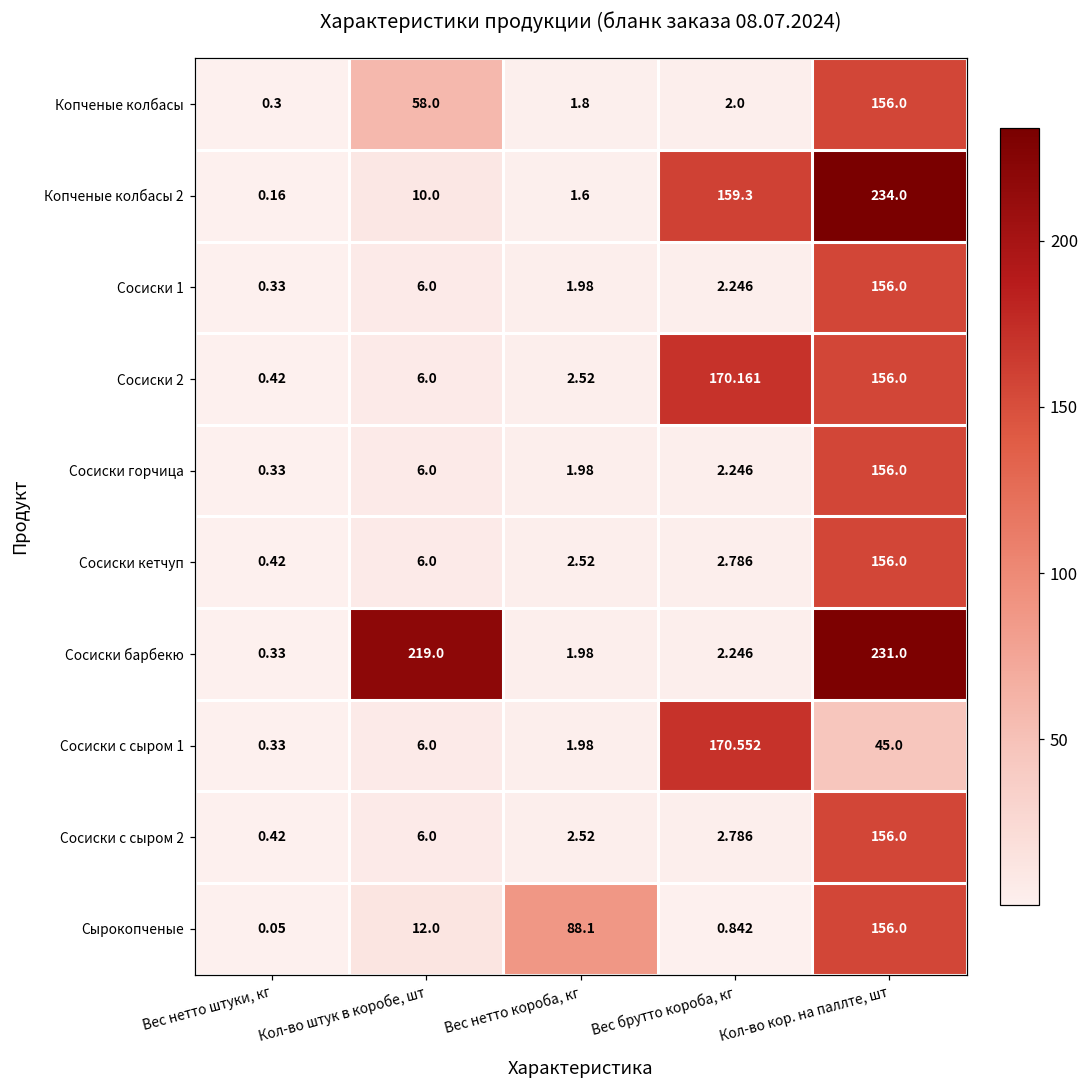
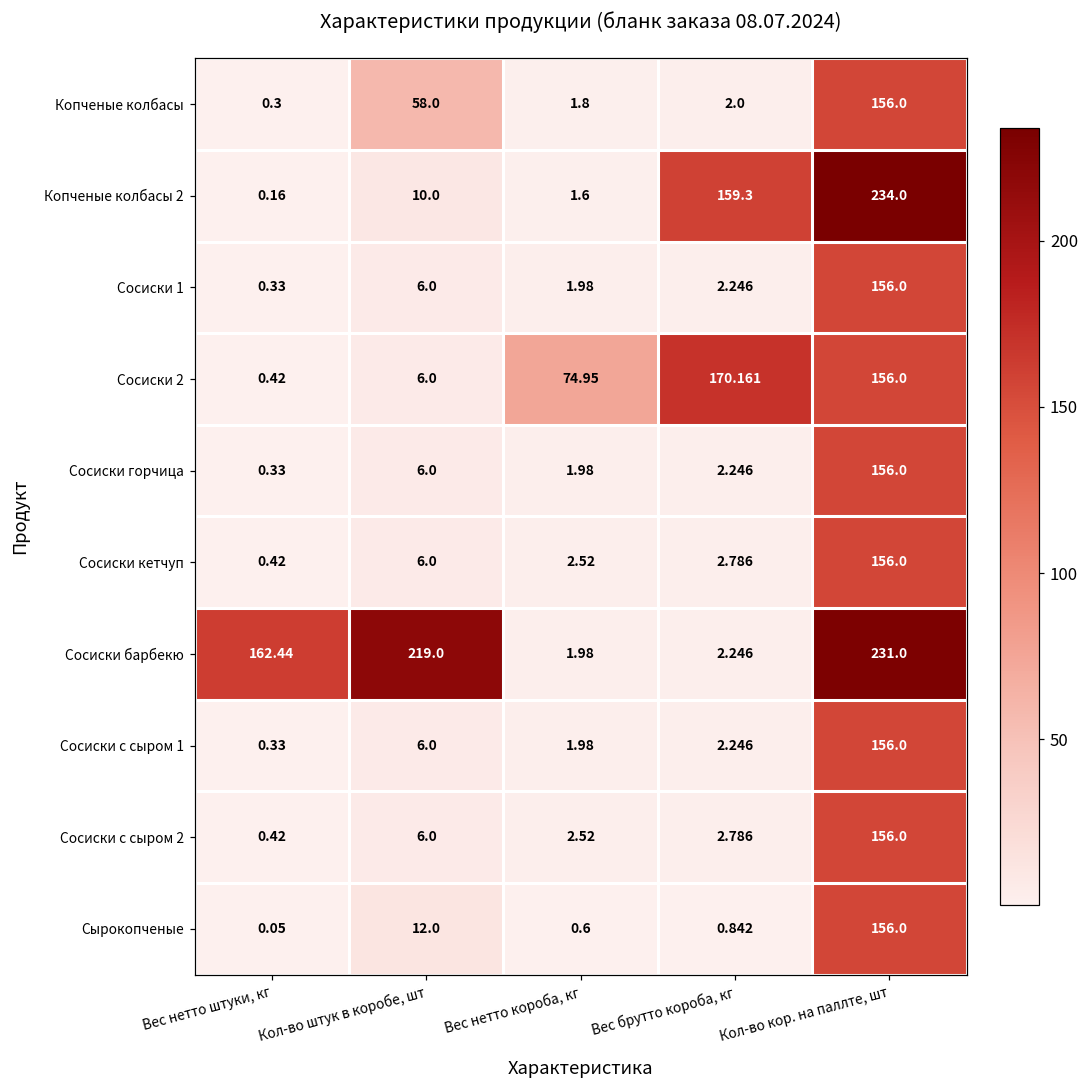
Сосиски 2, Вес нетто короба, кг: 2.52 -> 74.95
Сосиски барбекю, Вес нетто штуки, кг: 0.33 -> 162.44
Сосиски с сыром 1, Вес брутто короба, кг: 170.552 -> 2.246
Сосиски с сыром 1, Кол-во кор. на паллте, шт: 45.0 -> 156.0
Сырокопченые, Вес нетто короба, кг: 88.1 -> 0.6
